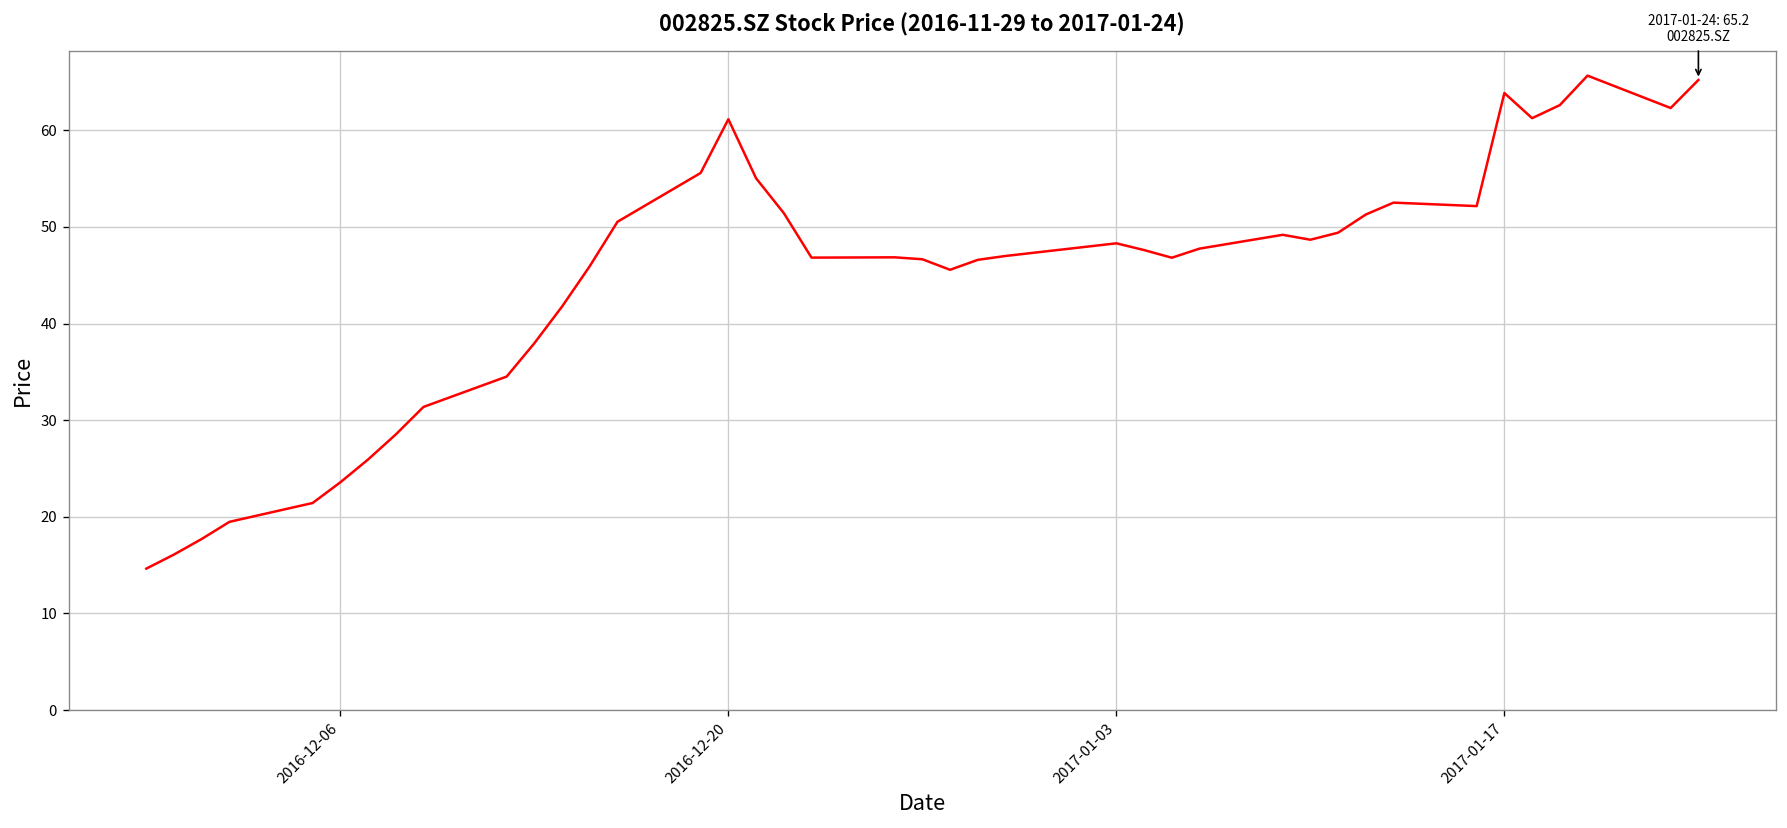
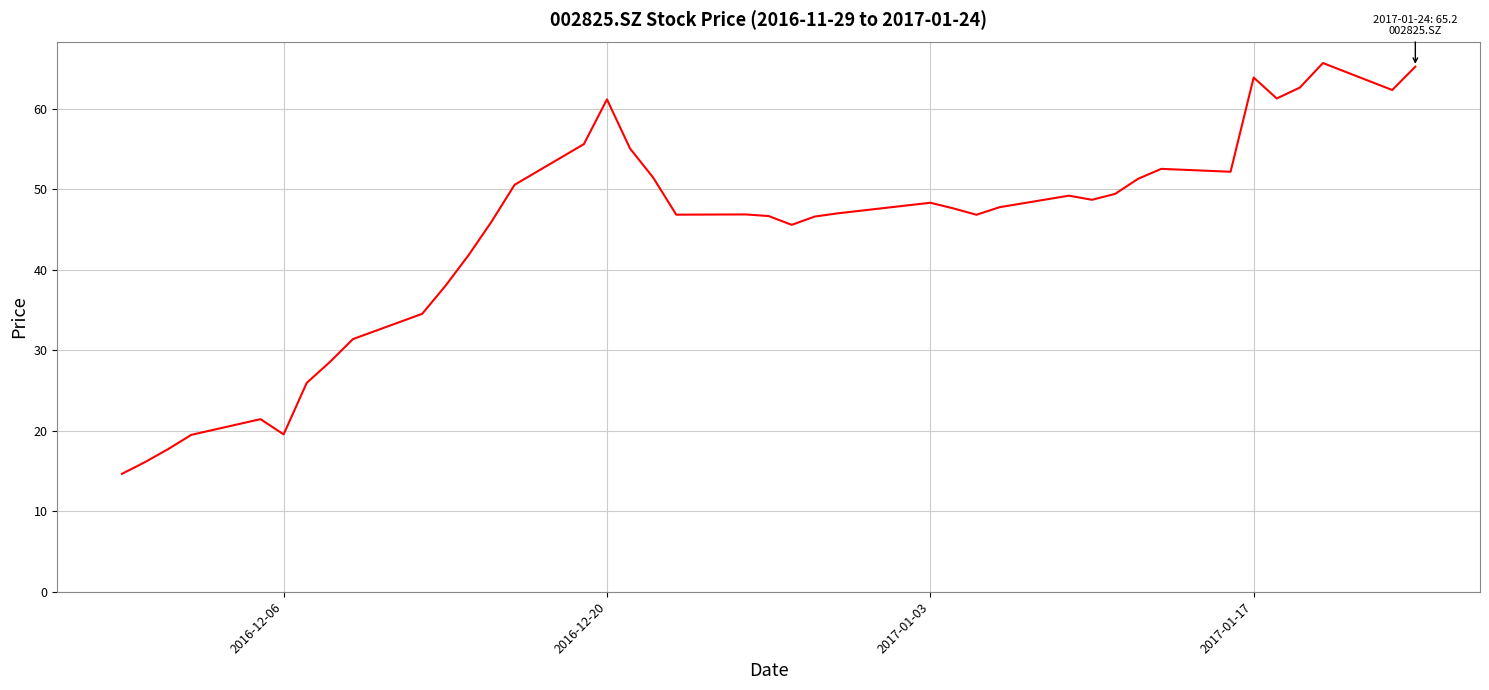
2016-12-06: 24 -> 20
